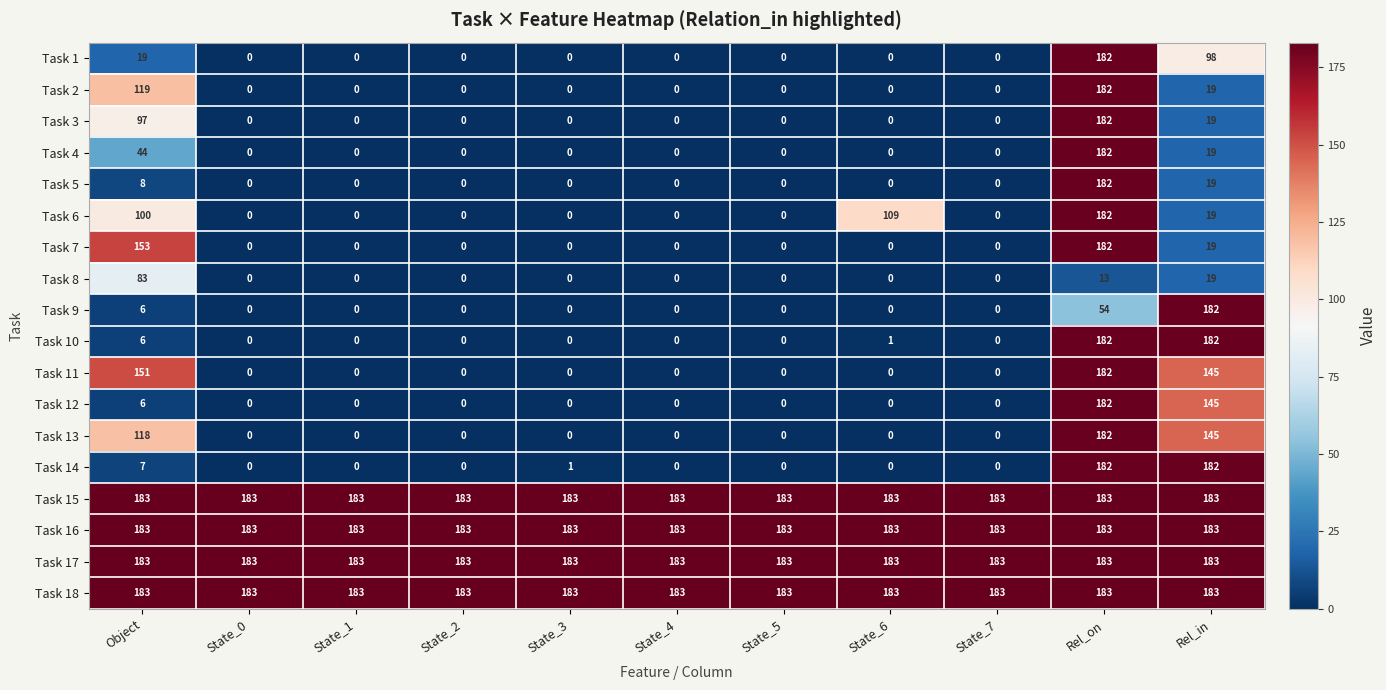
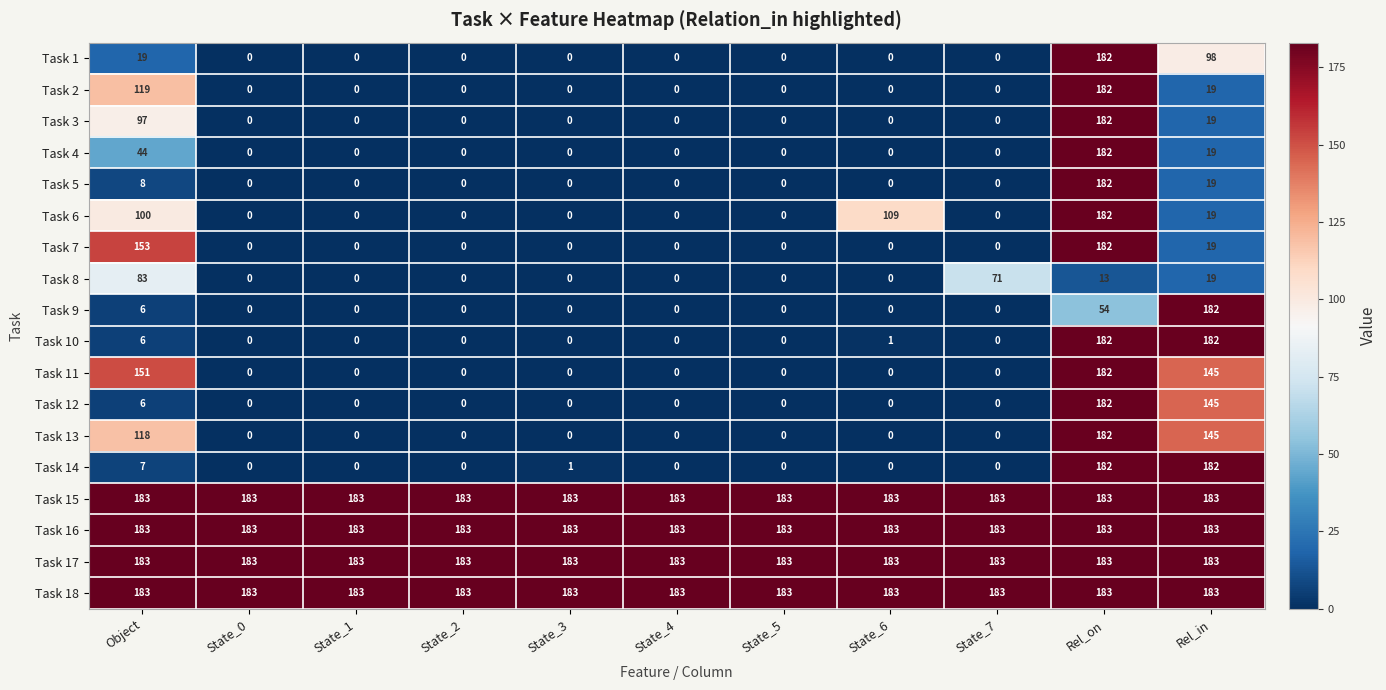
Task 8, State_7: 0 -> 71
